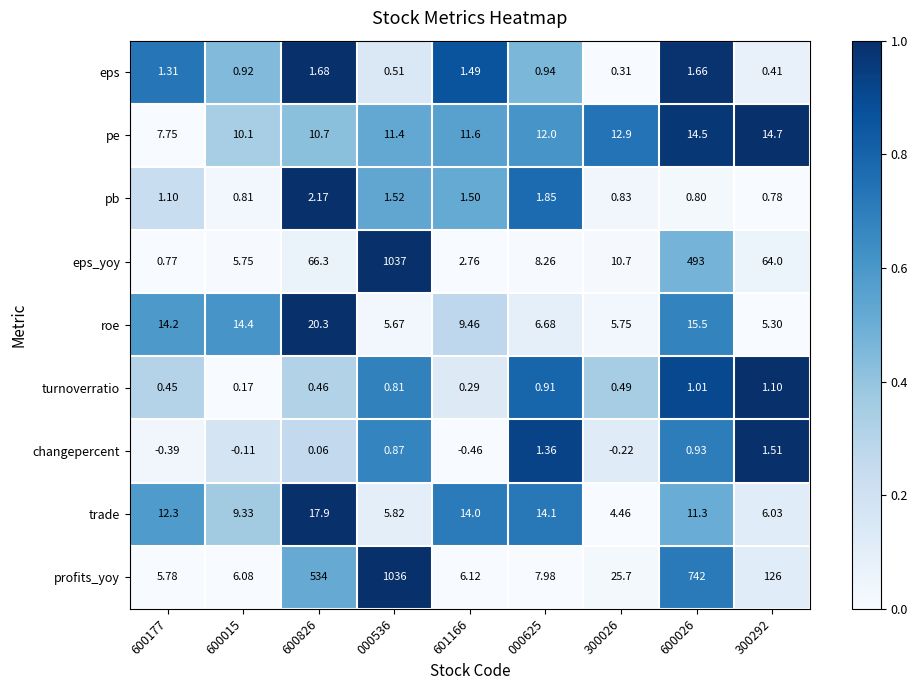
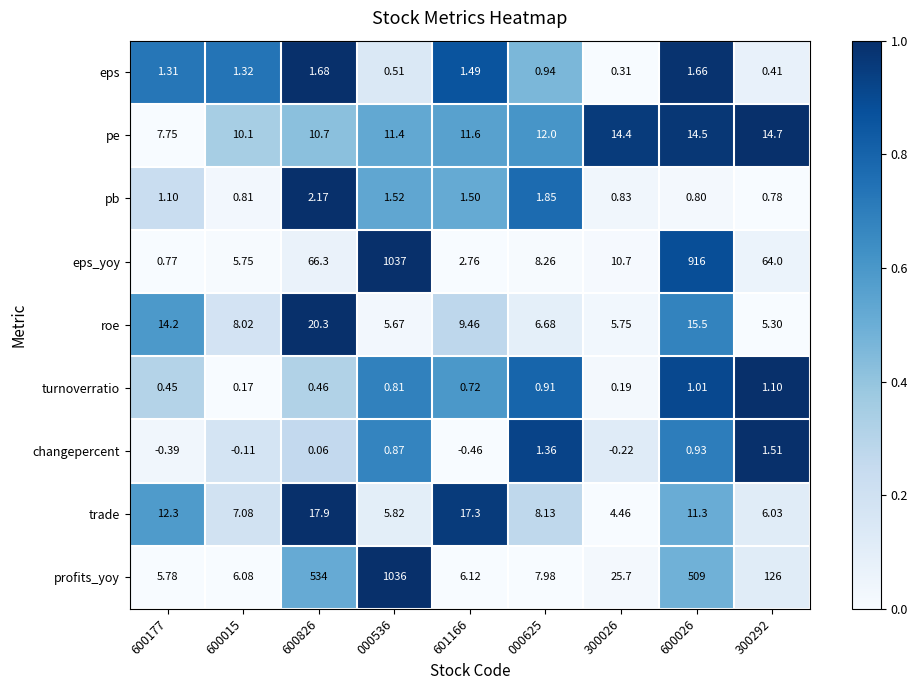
eps, 600015: 0.92 -> 1.32
pe, 300026: 12.9 -> 14.4
eps_yoy, 600026: 493 -> 916
roe, 600015: 14.4 -> 8.02
turnoverratio, 601166: 0.29 -> 0.72
turnoverratio, 300026: 0.49 -> 0.19
trade, 600015: 9.33 -> 7.08
trade, 601166: 14.0 -> 17.3
trade, 000625: 14.1 -> 8.13
profits_yoy, 600026: 742 -> 509
